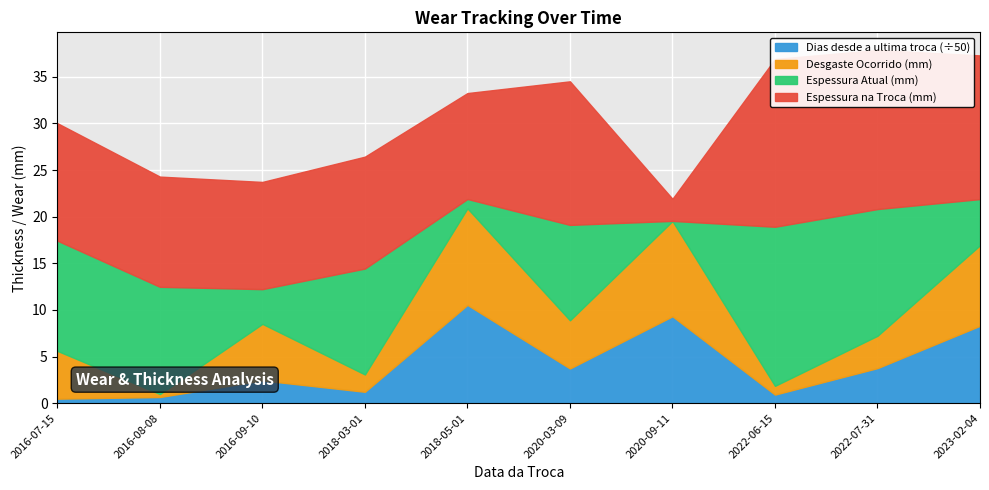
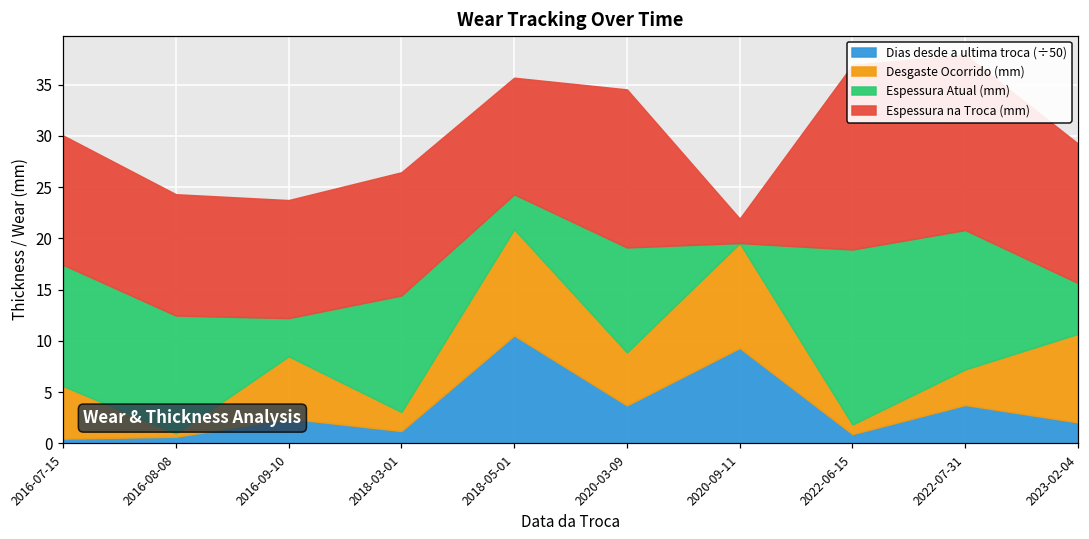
Espessura Atual (mm), 2018-05-01: 1 -> 3
Dias desde a ultima troca (÷50), 2023-02-04: 8 -> 2
Espessura na Troca (mm), 2023-02-04: 15 -> 14
